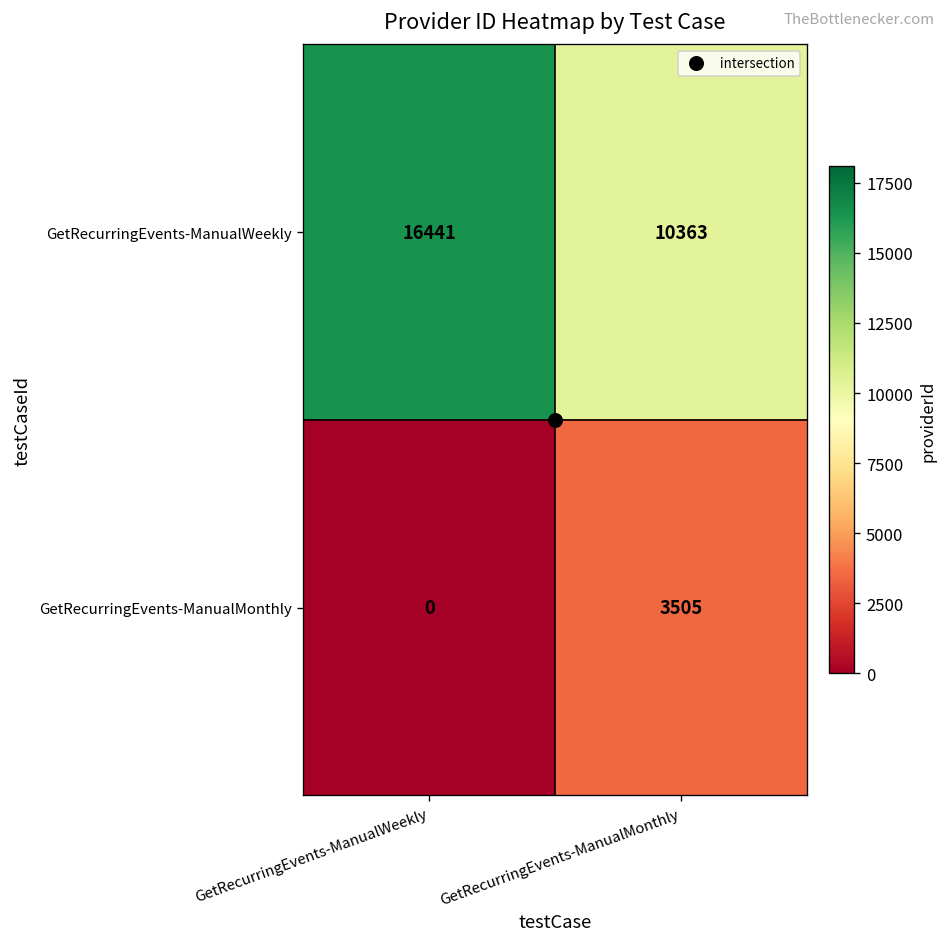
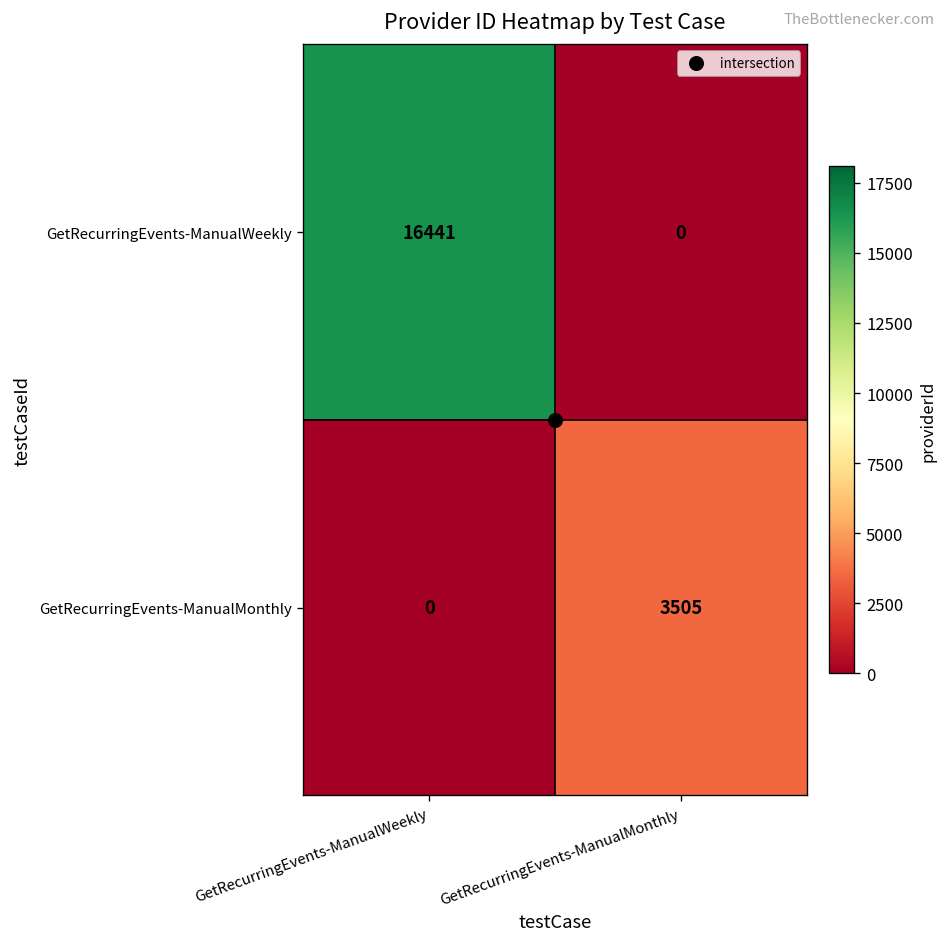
GetRecurringEvents-ManualWeekly, GetRecurringEvents-ManualMonthly: 10363 -> 0
